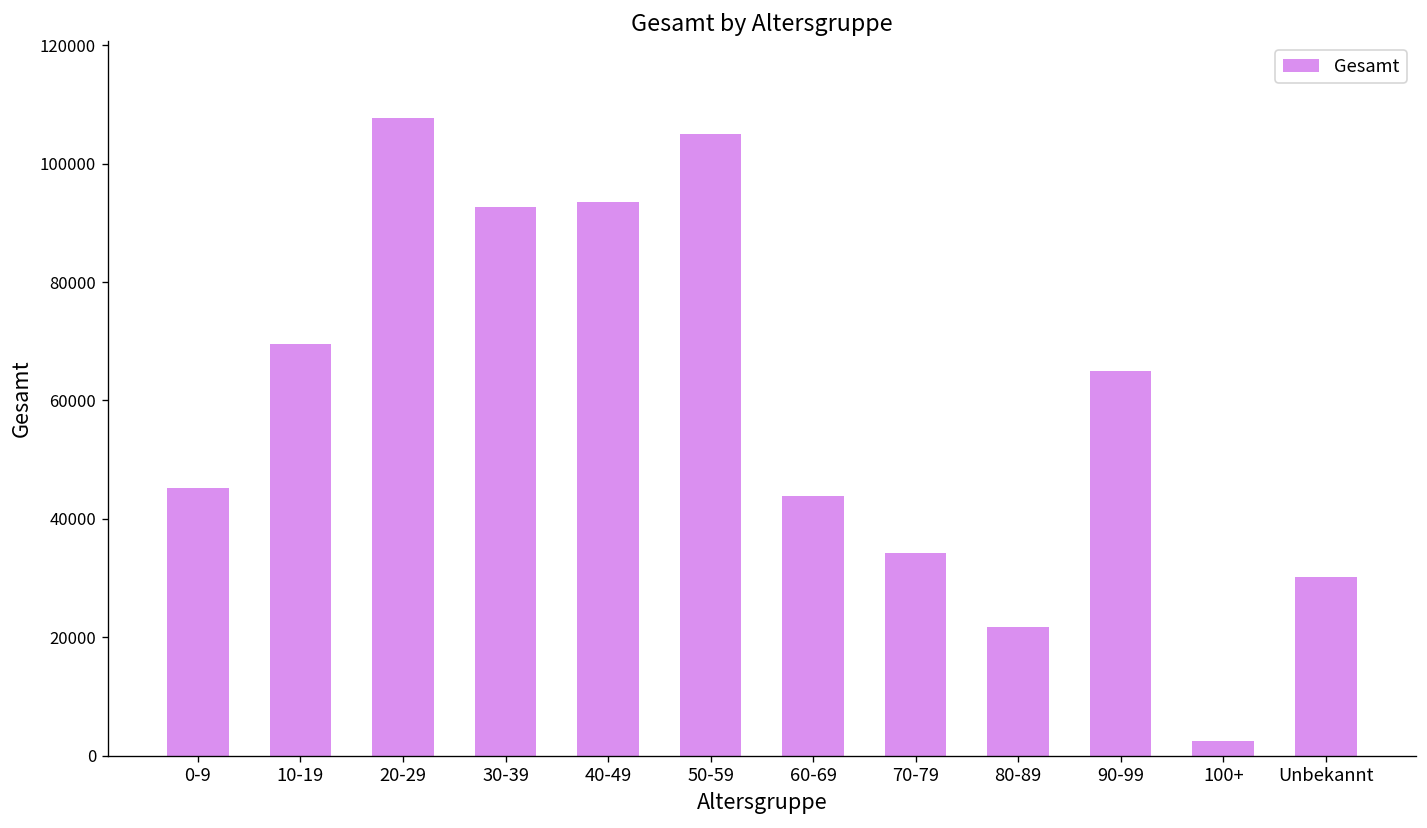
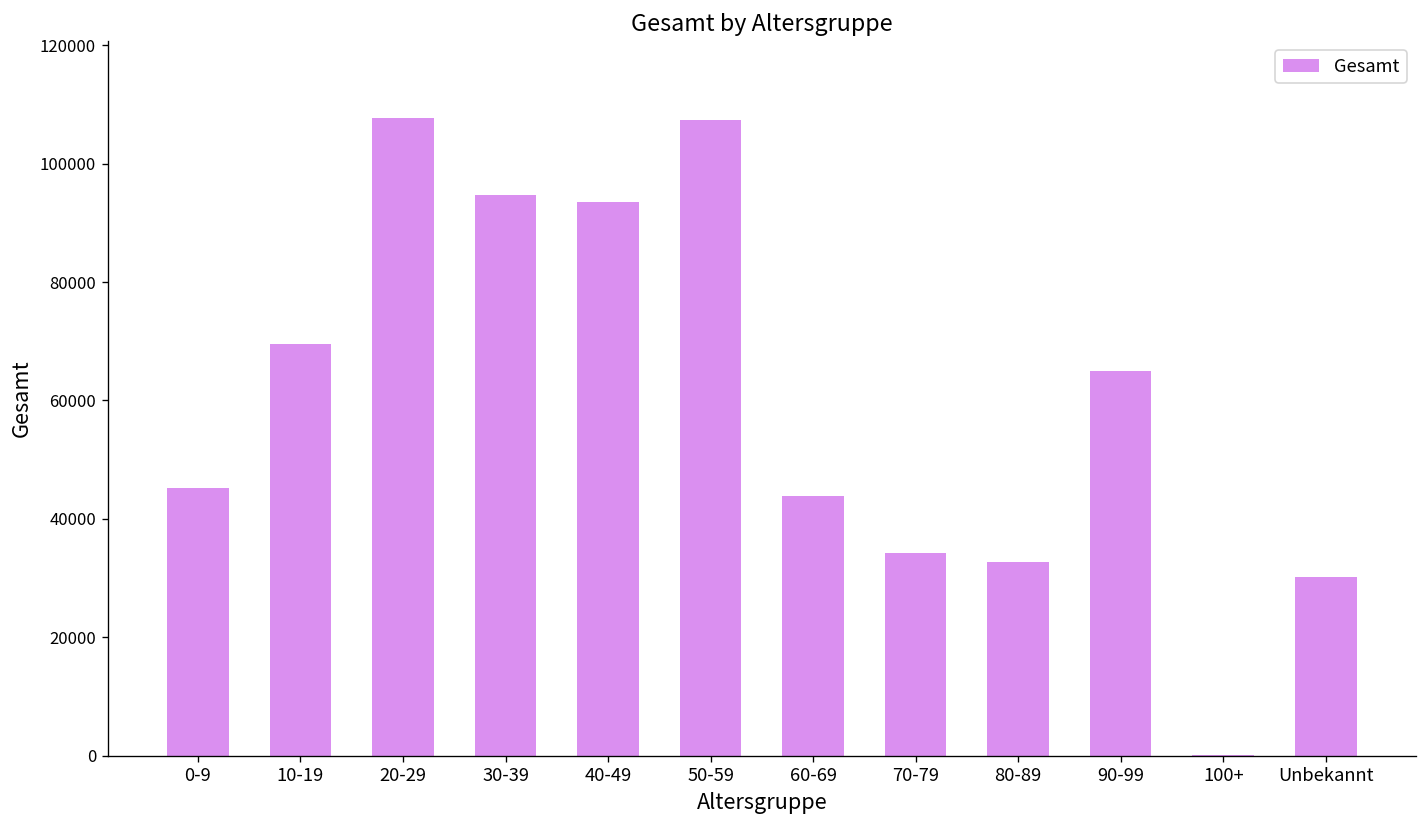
30-39: 93000 -> 95000
50-59: 105000 -> 107000
80-89: 22000 -> 33000
100+: 2000 -> 0
